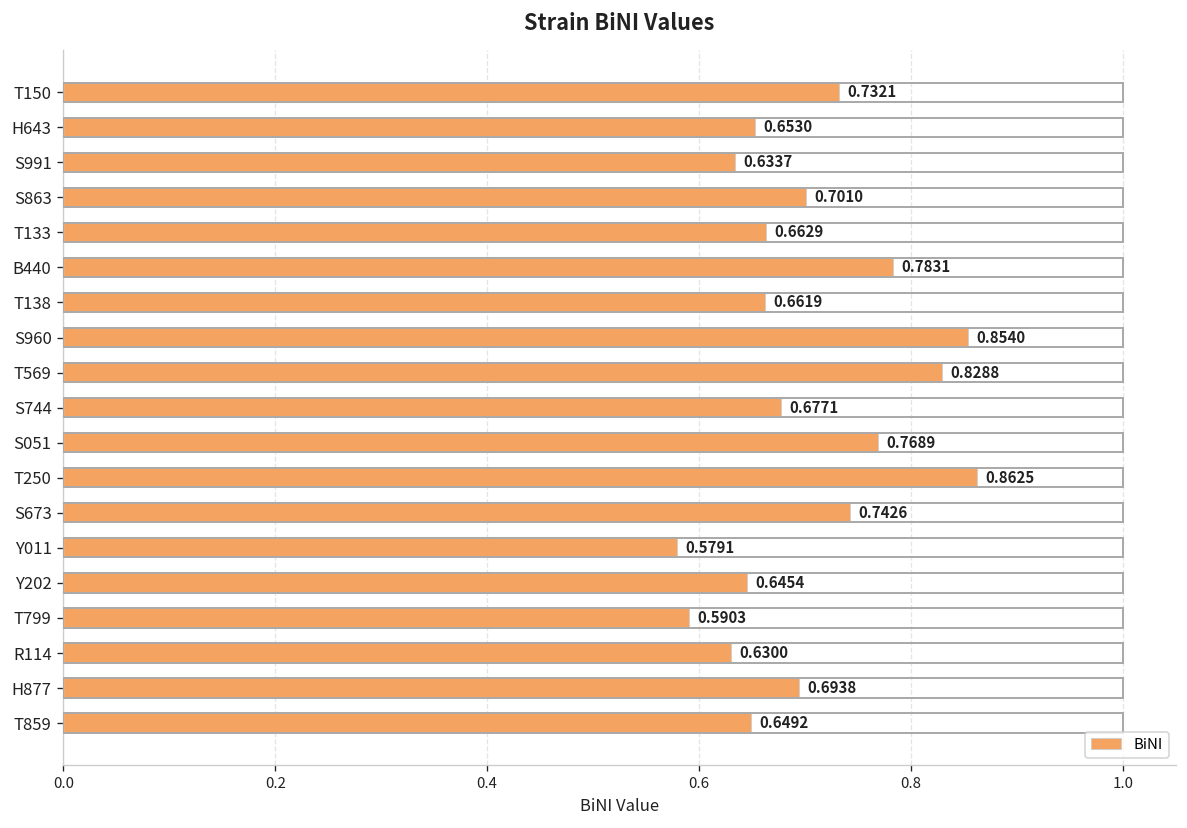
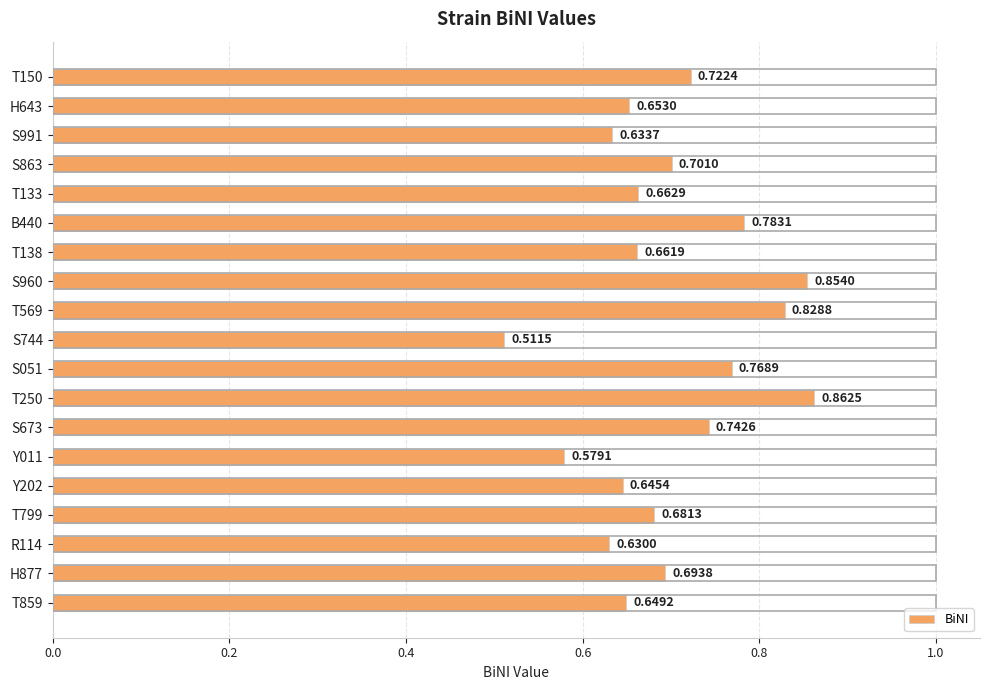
T150: 0.7321 -> 0.7224
S744: 0.6771 -> 0.5115
T799: 0.5903 -> 0.6813
